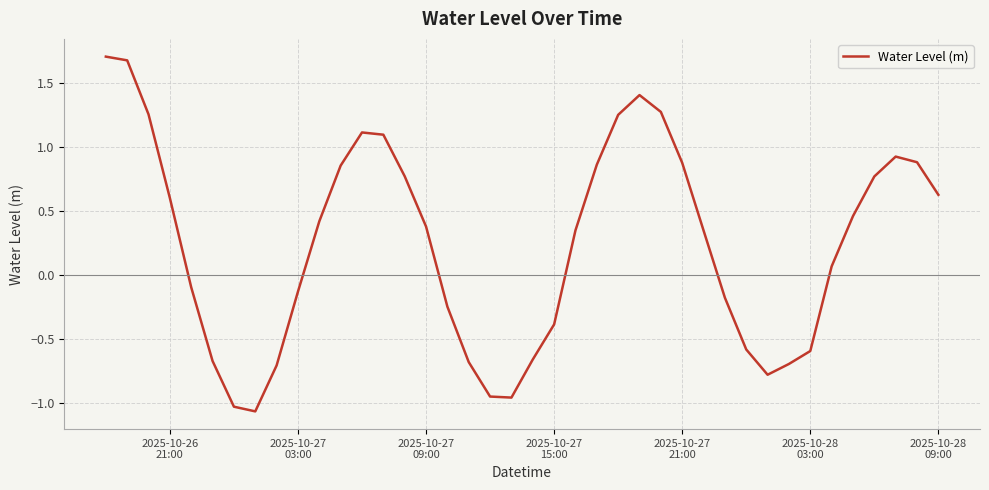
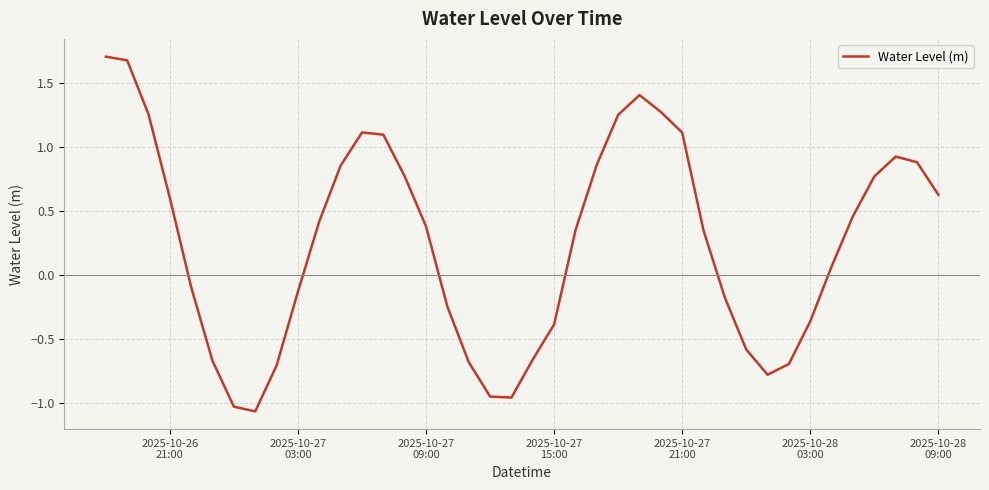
2025-10-27 21:00: 0.87 -> 1.11
2025-10-28 03:00: -0.60 -> -0.36
